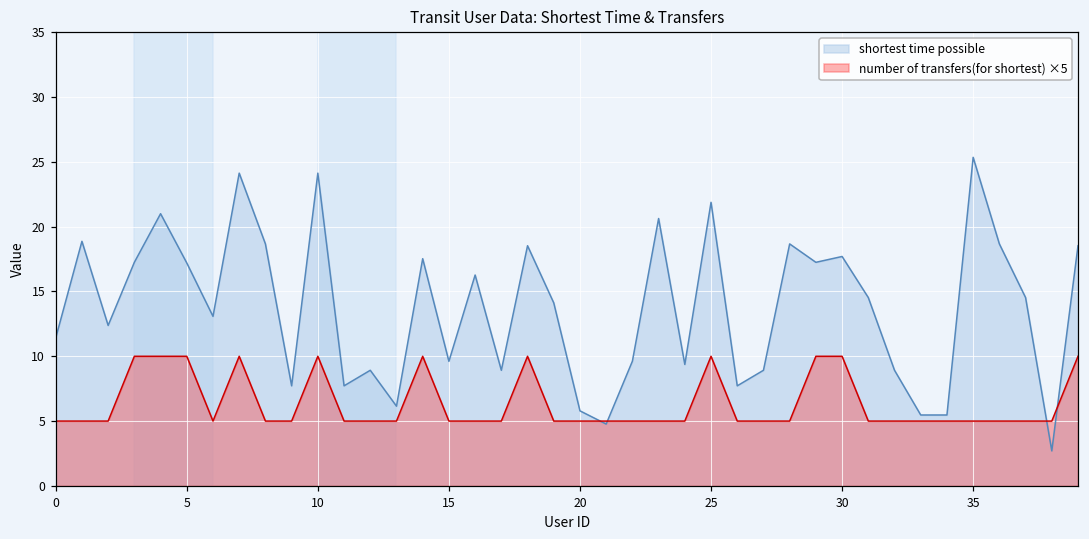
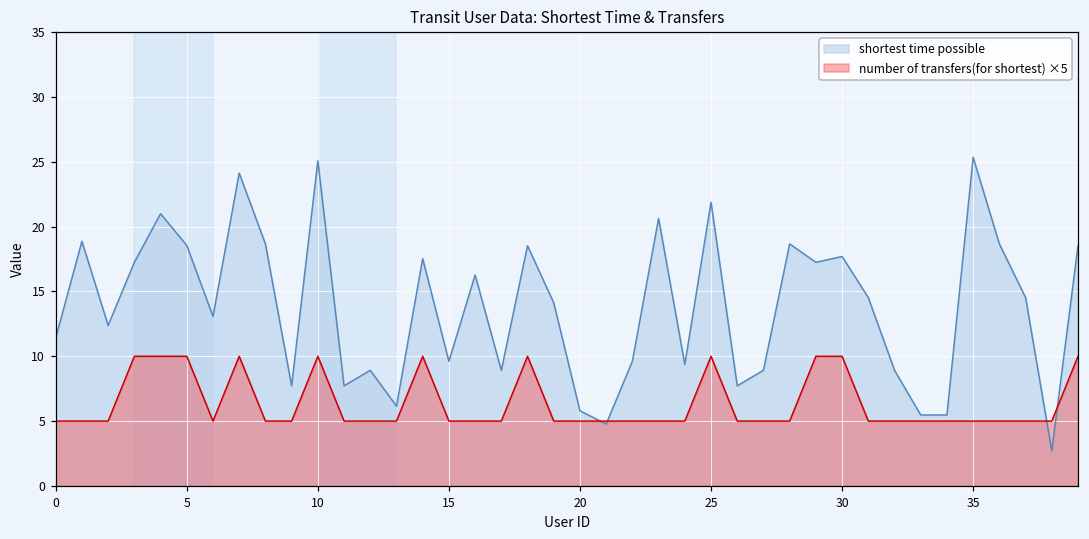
shortest time possible, 5: 17.2 -> 18.6
shortest time possible, 10: 24.1 -> 25.1
